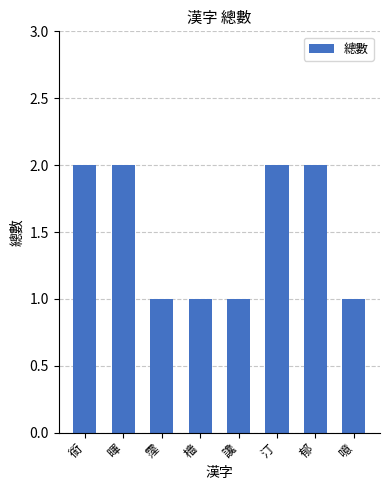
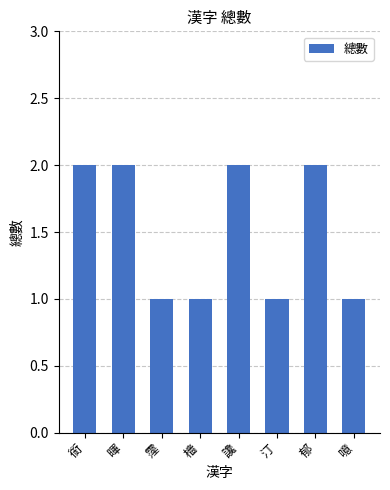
讒: 1 -> 2
汀: 2 -> 1
